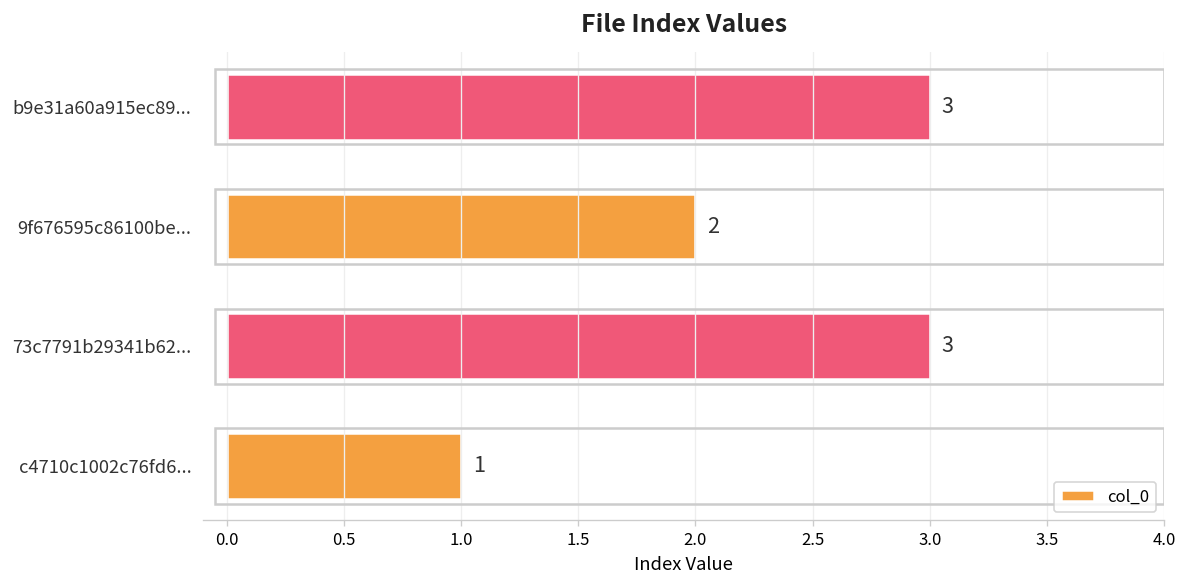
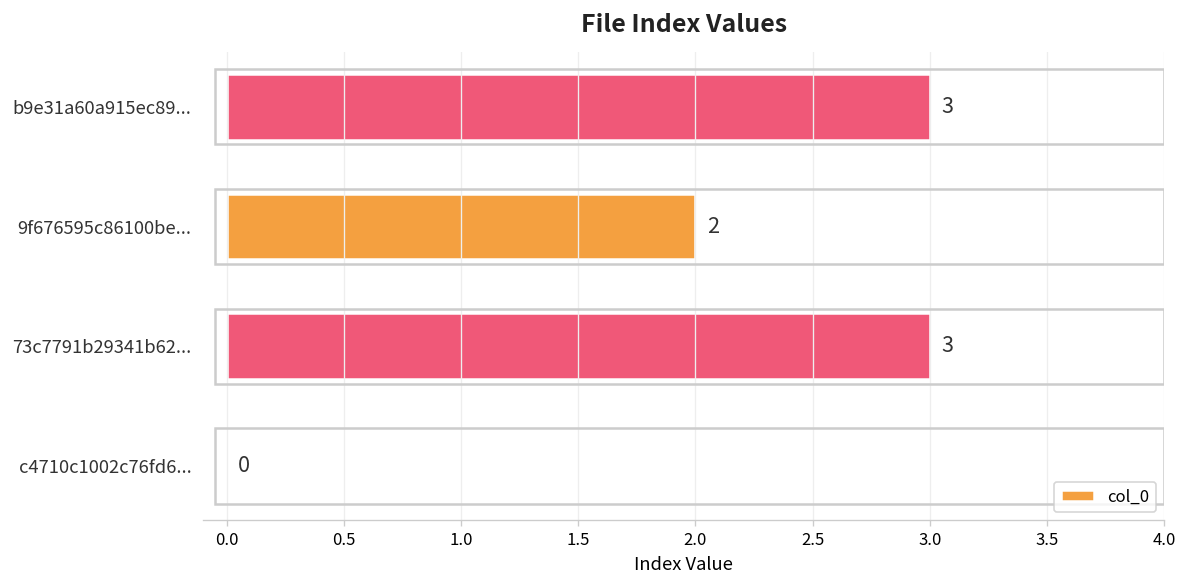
c4710c1002c76fd6...: 1 -> 0
